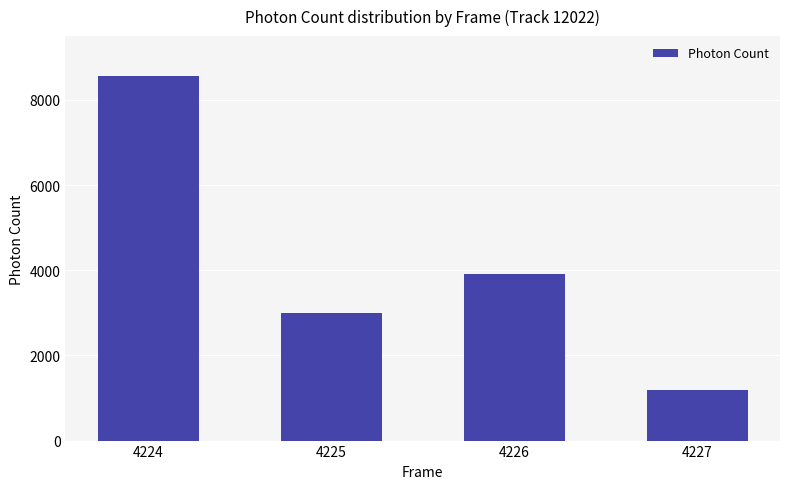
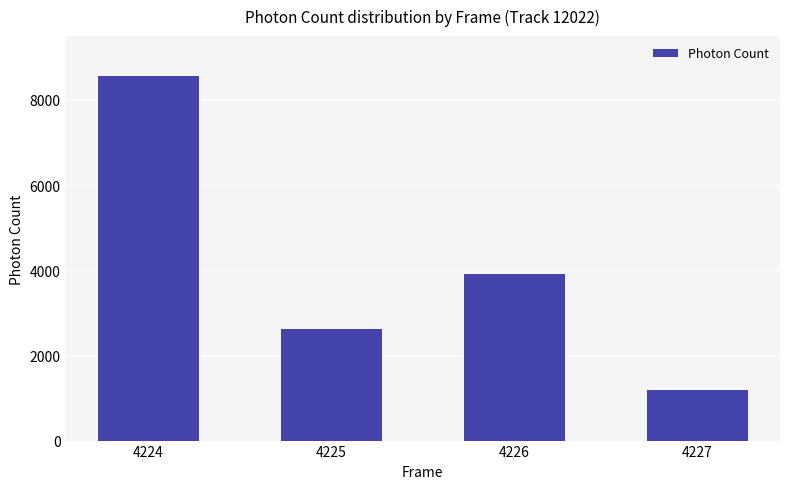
4225: 3000 -> 2600
